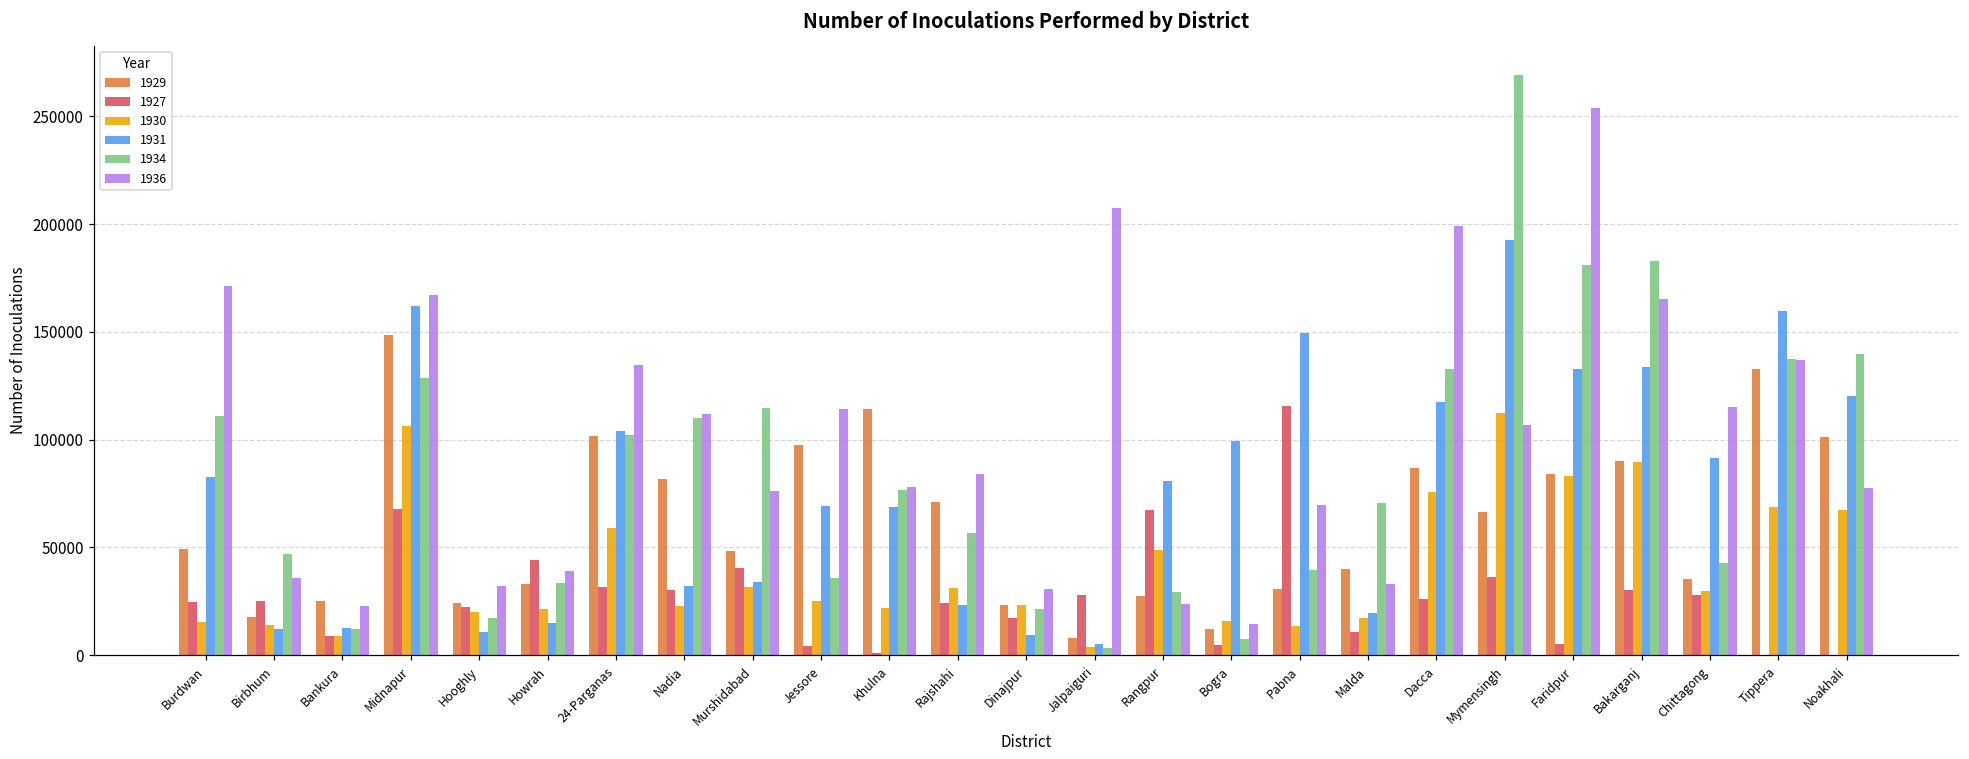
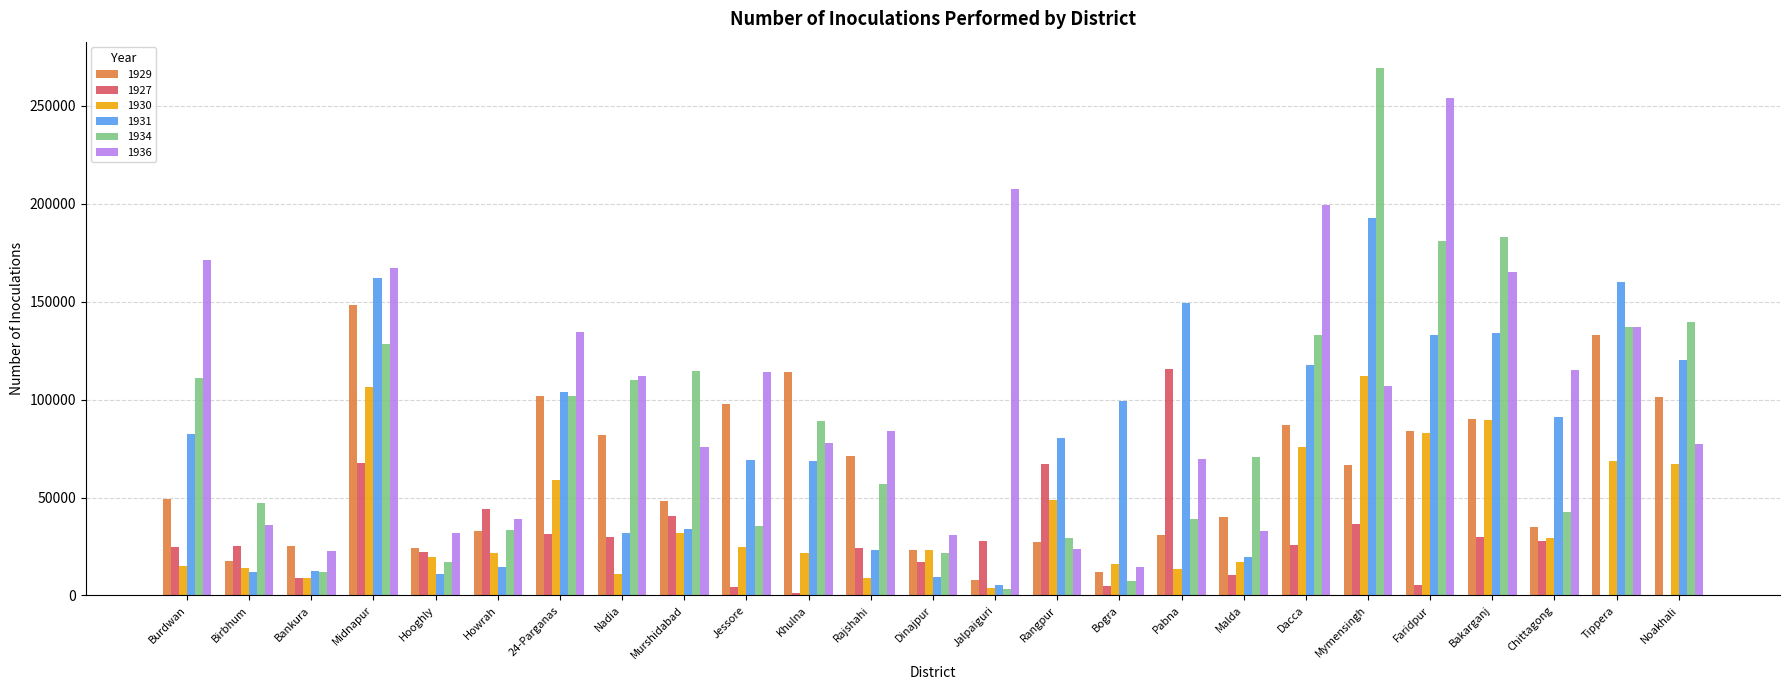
1930, Nadia: 23000 -> 11000
1934, Khulna: 76000 -> 89000
1930, Rajshahi: 31000 -> 9000
